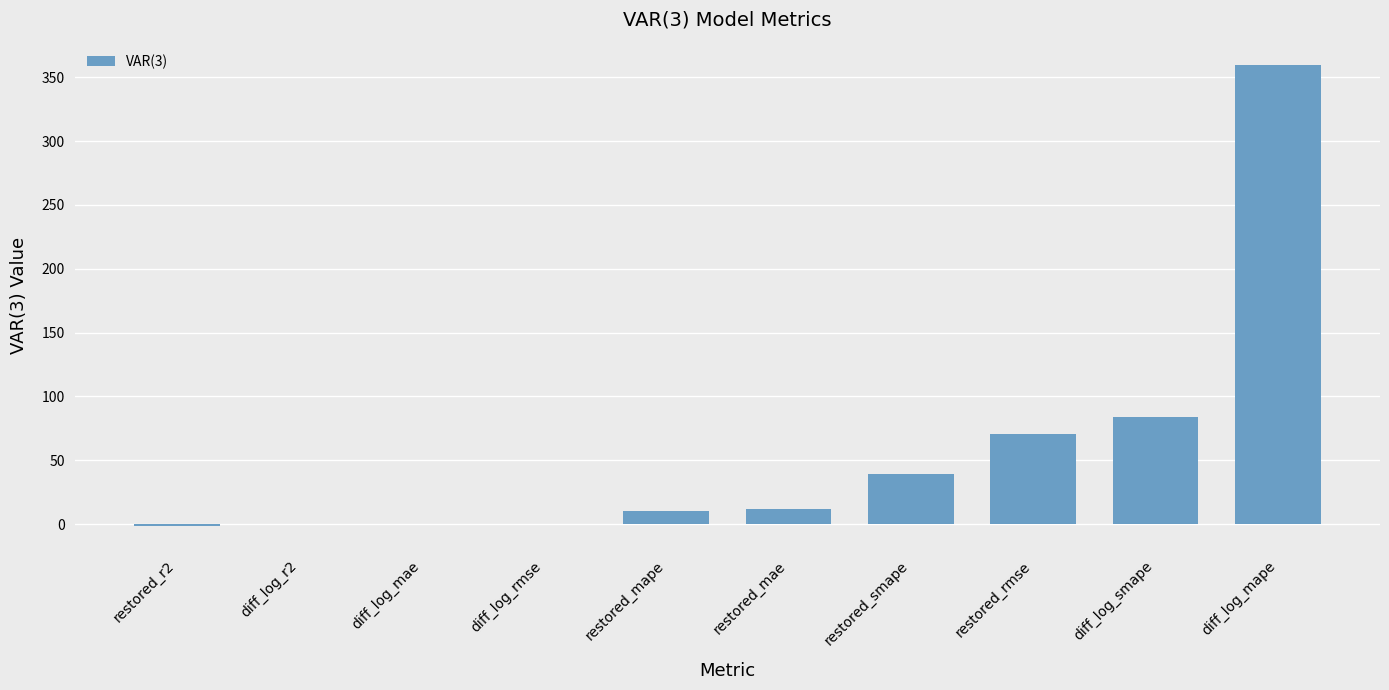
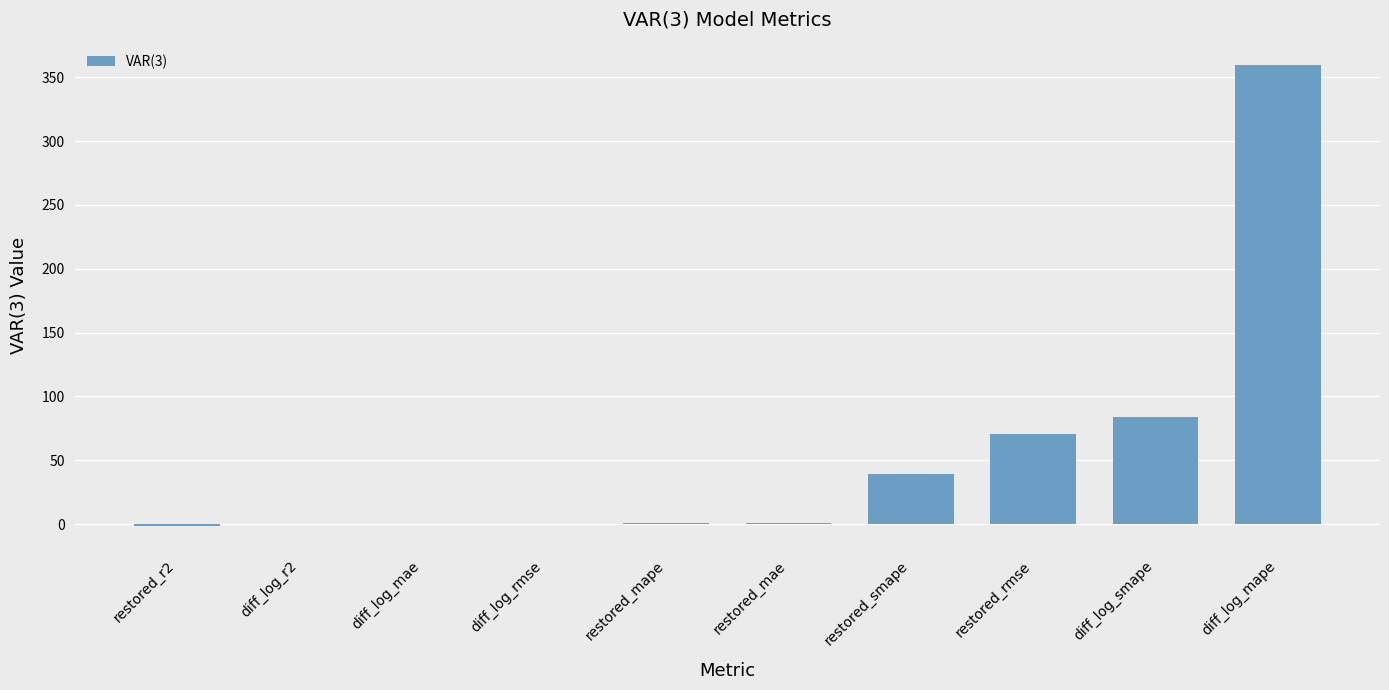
restored_mape: 10 -> 1
restored_mae: 12 -> 1
